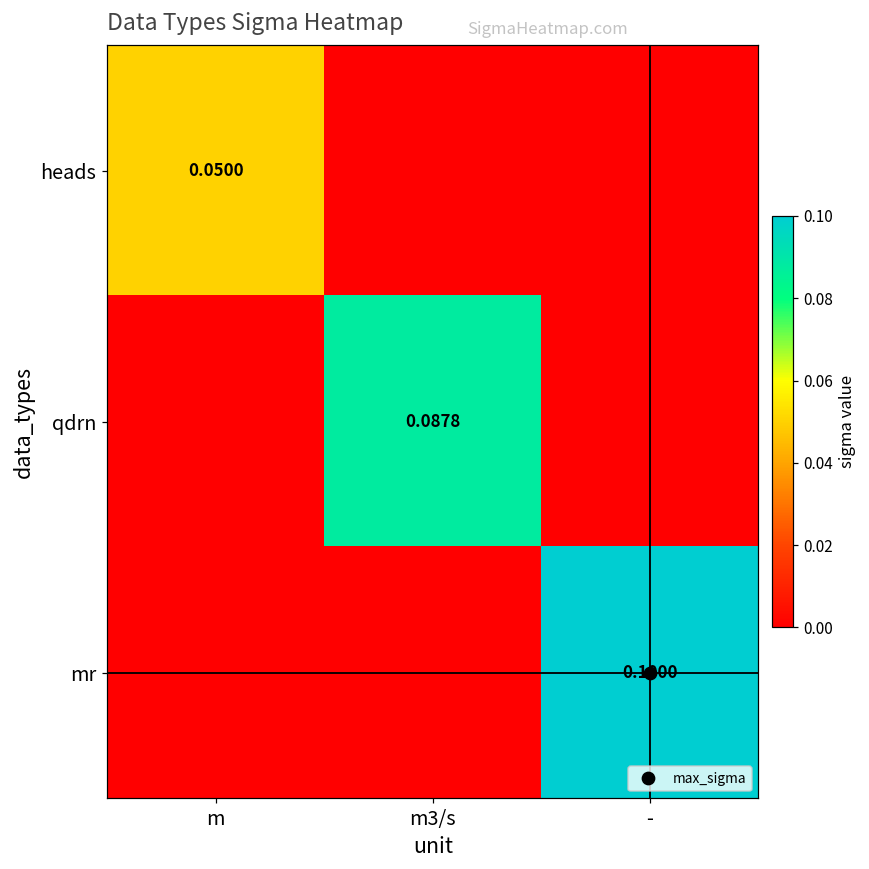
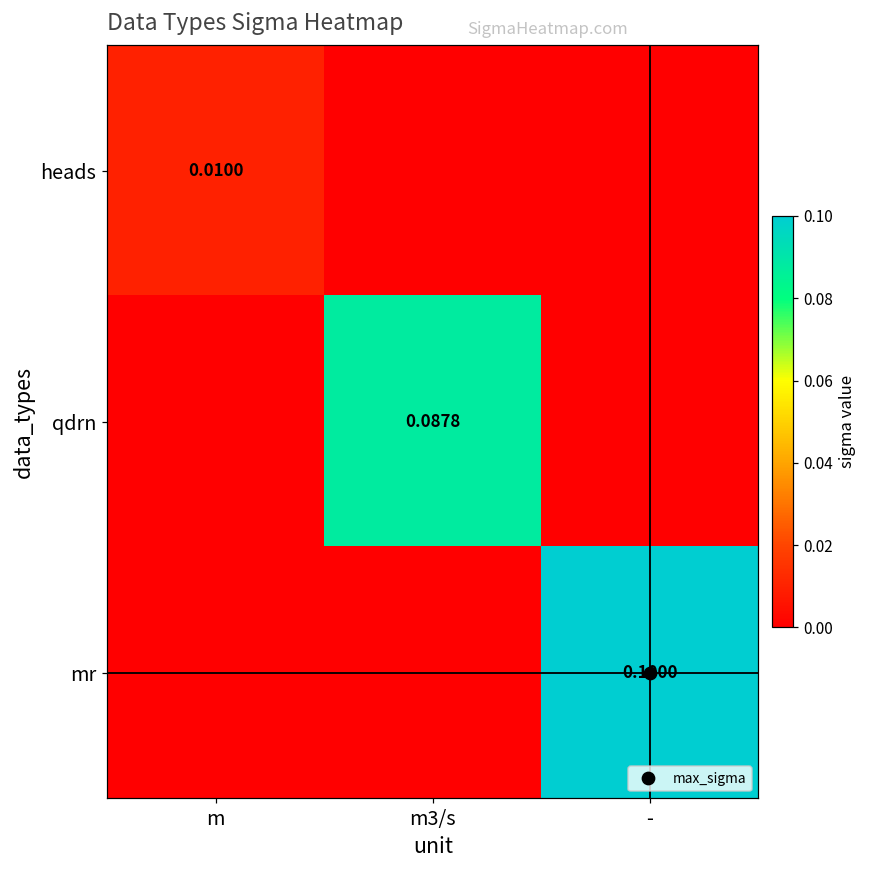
heads, m: 0.0500 -> 0.0100
